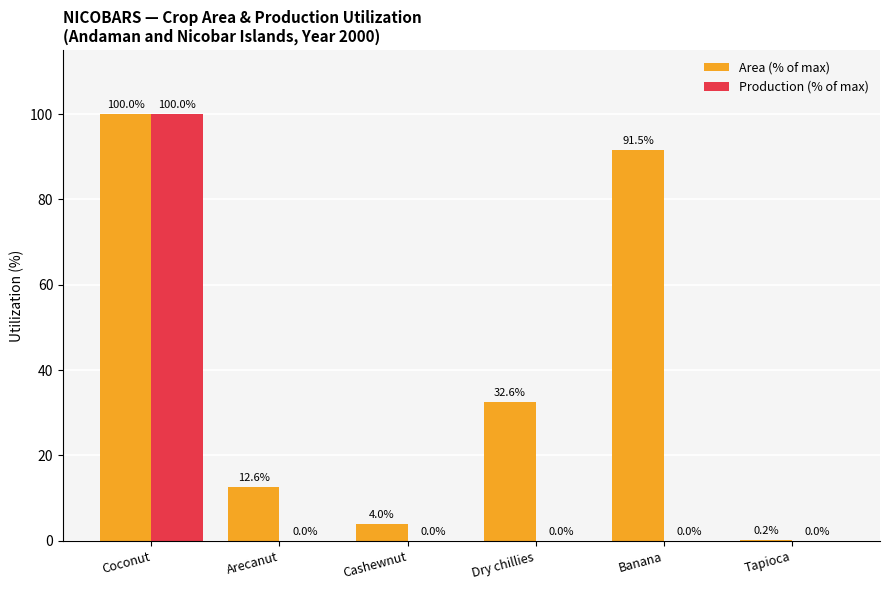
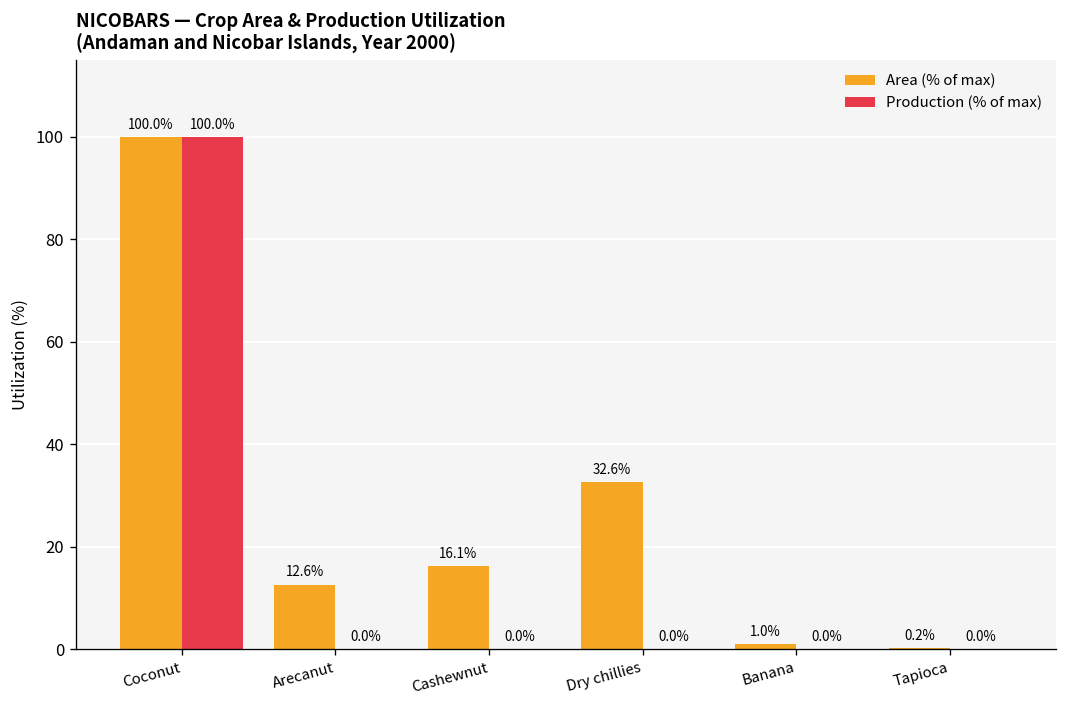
Area (% of max), Cashewnut: 4.0% -> 16.1%
Area (% of max), Banana: 91.5% -> 1.0%
